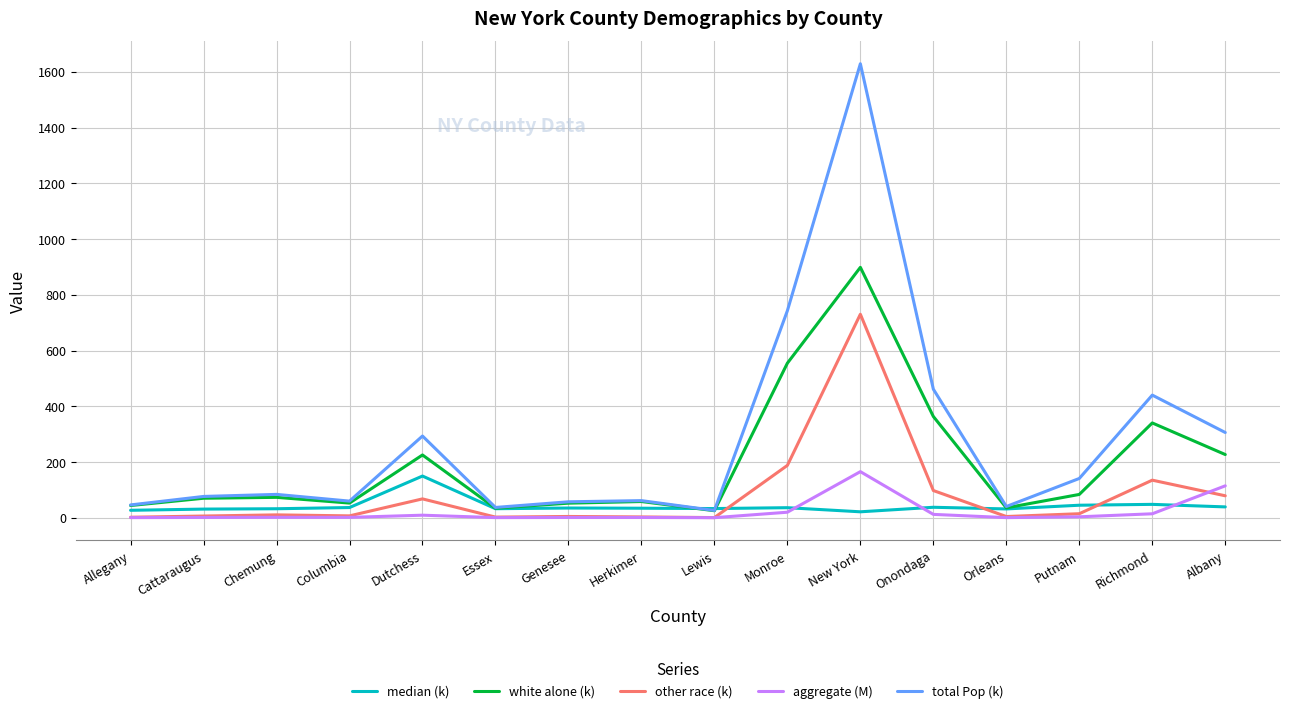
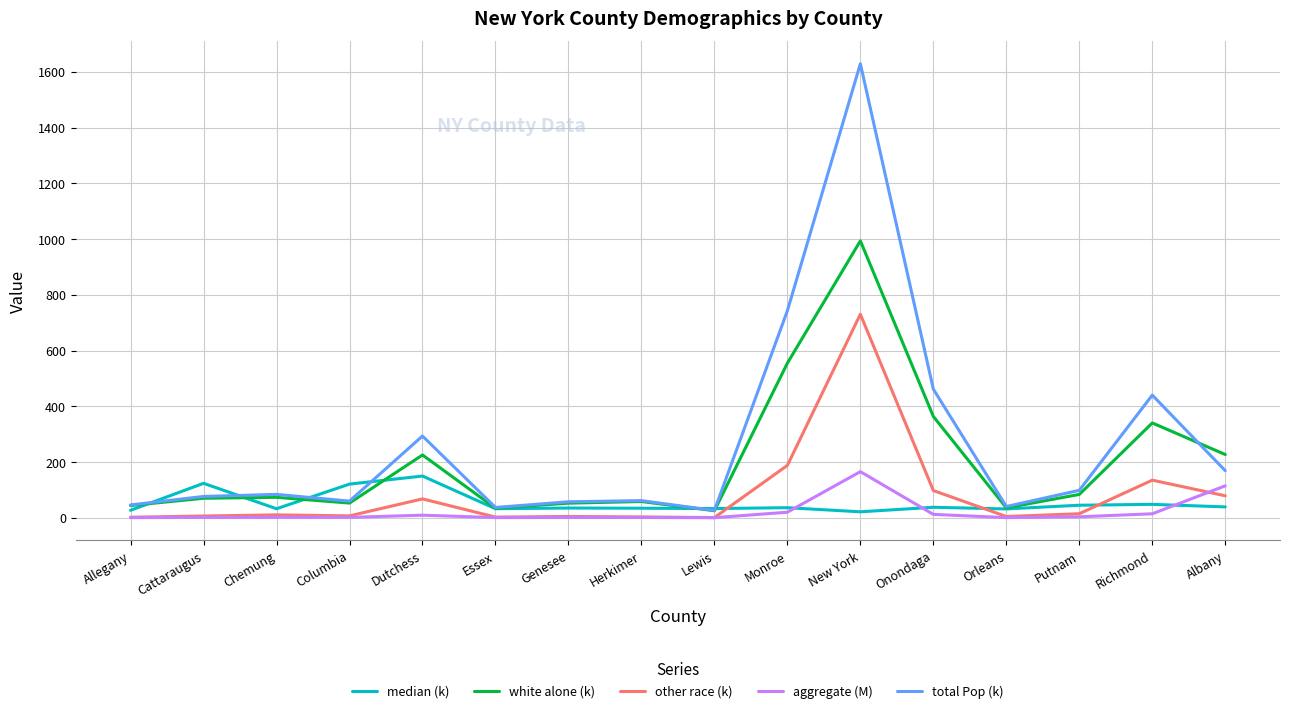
median (k), Cattaraugus: 30 -> 120
median (k), Columbia: 40 -> 120
white alone (k), New York: 900 -> 990
total Pop (k), Putnam: 140 -> 100
total Pop (k), Albany: 310 -> 170
